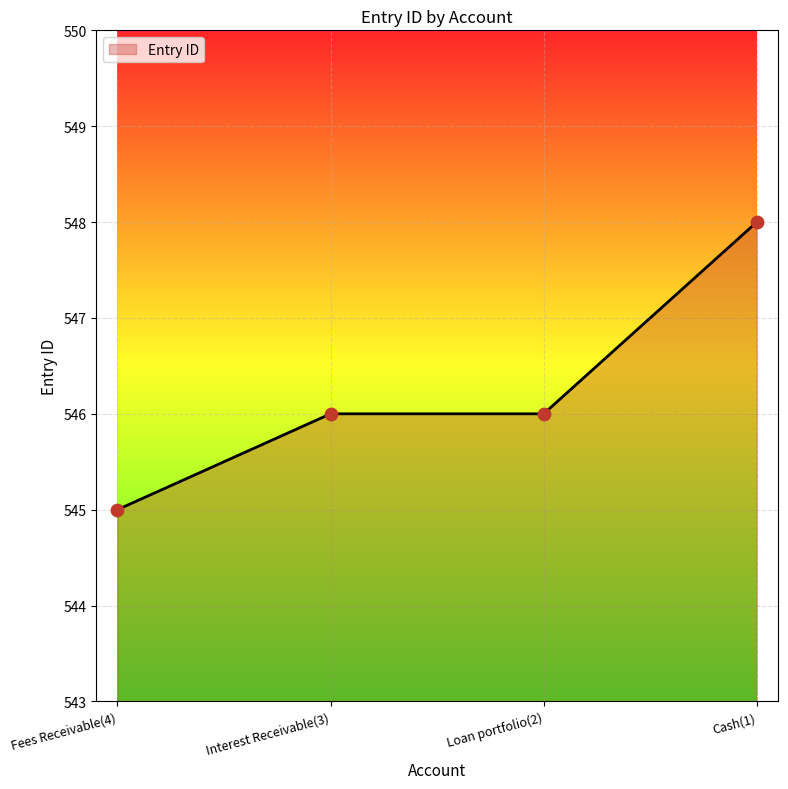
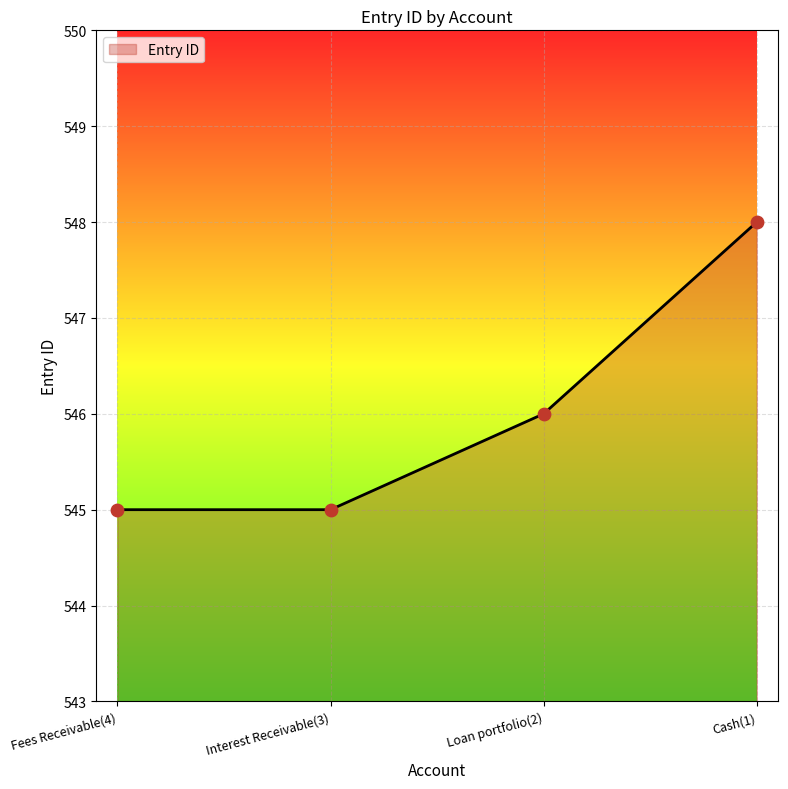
Interest Receivable(3): 546 -> 545
